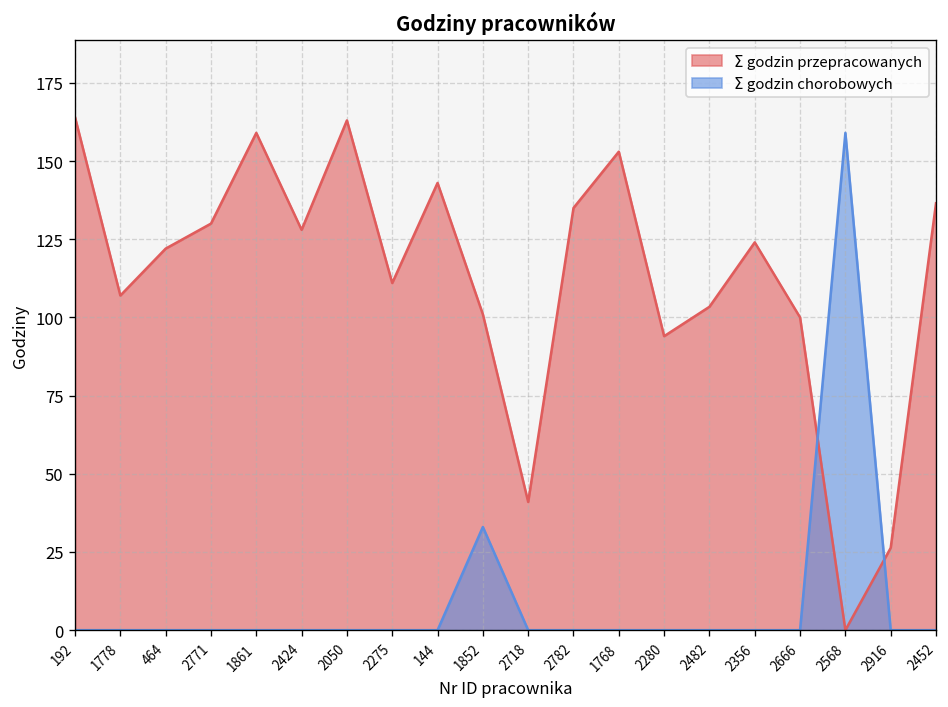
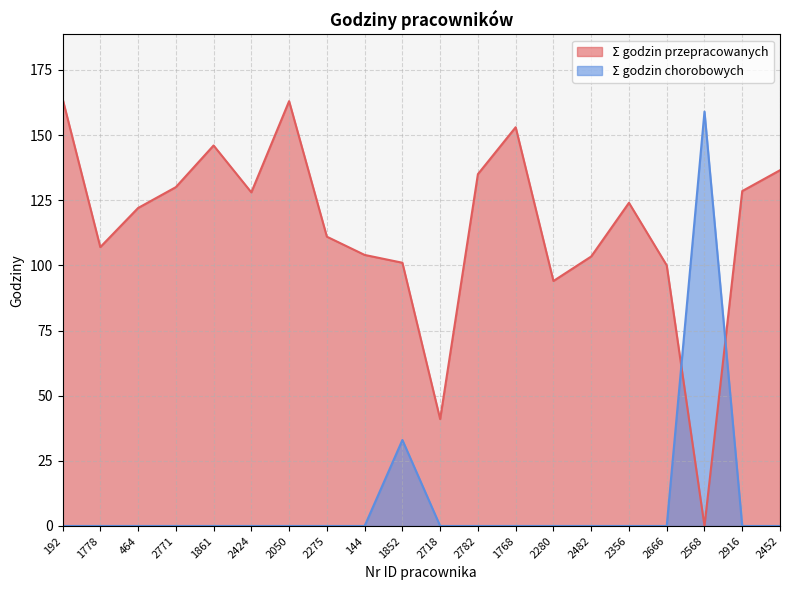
Ʃ godzin przepracowanych, 1861: 159 -> 146
Ʃ godzin przepracowanych, 144: 143 -> 104
Ʃ godzin przepracowanych, 2916: 26 -> 129
